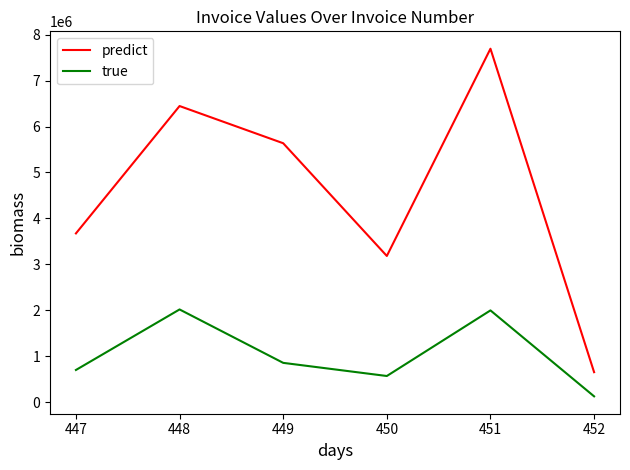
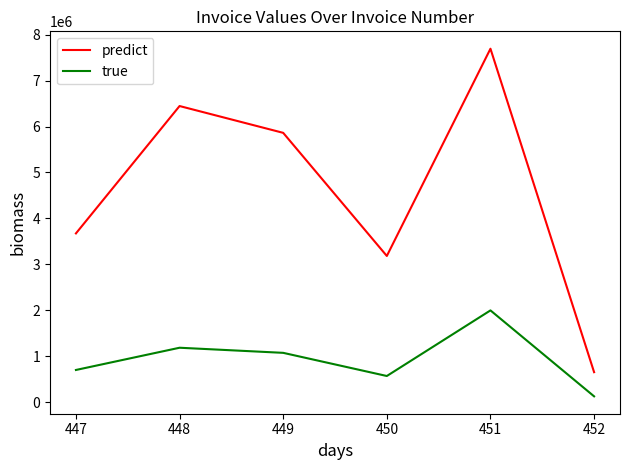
true, 448: 2000000 -> 1200000
predict, 449: 5600000 -> 5900000
true, 449: 900000 -> 1100000
